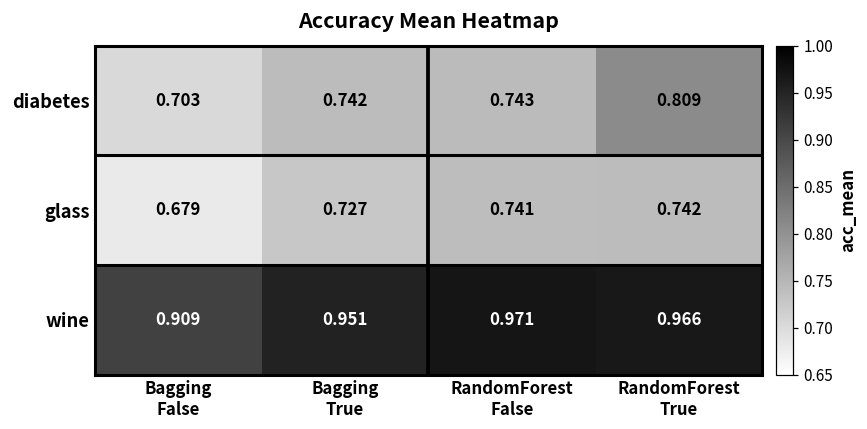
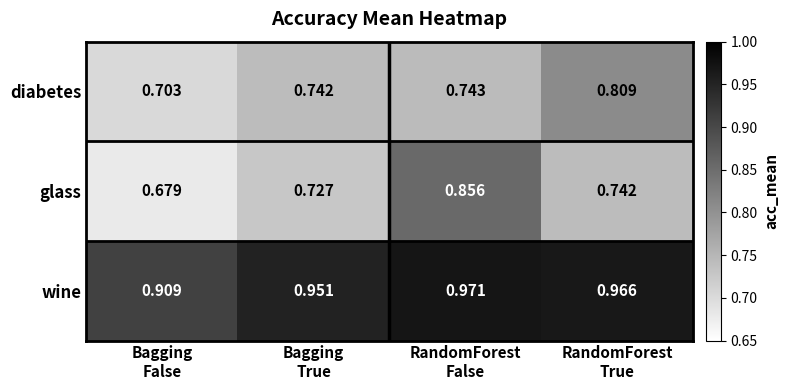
glass, RandomForest False: 0.741 -> 0.856
